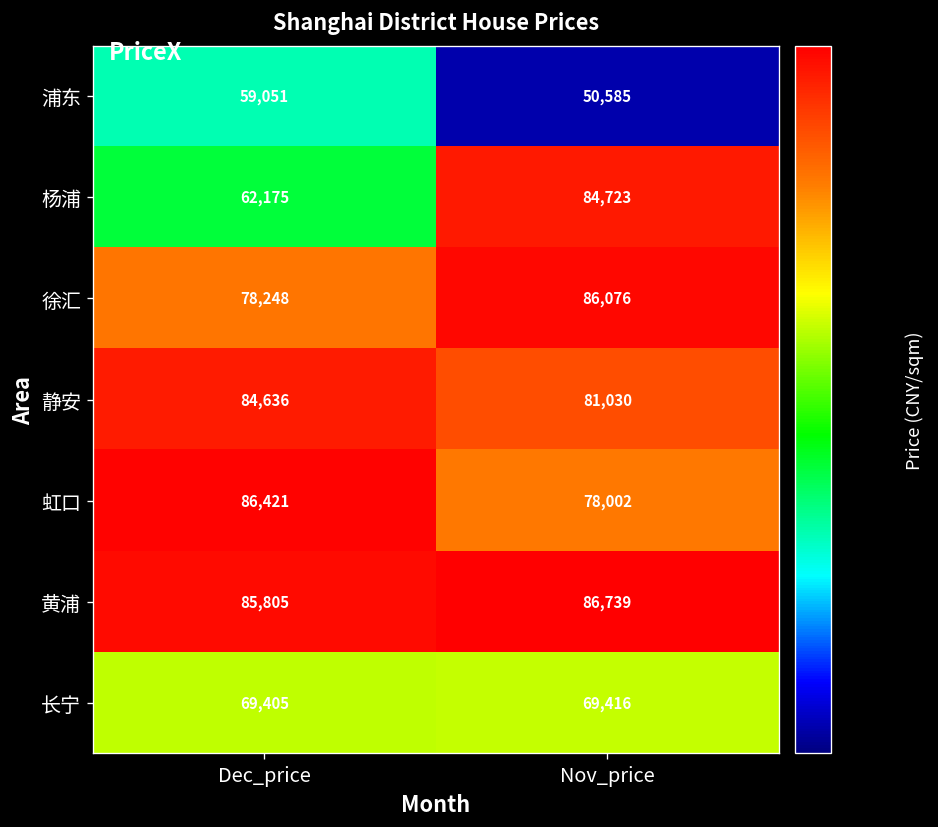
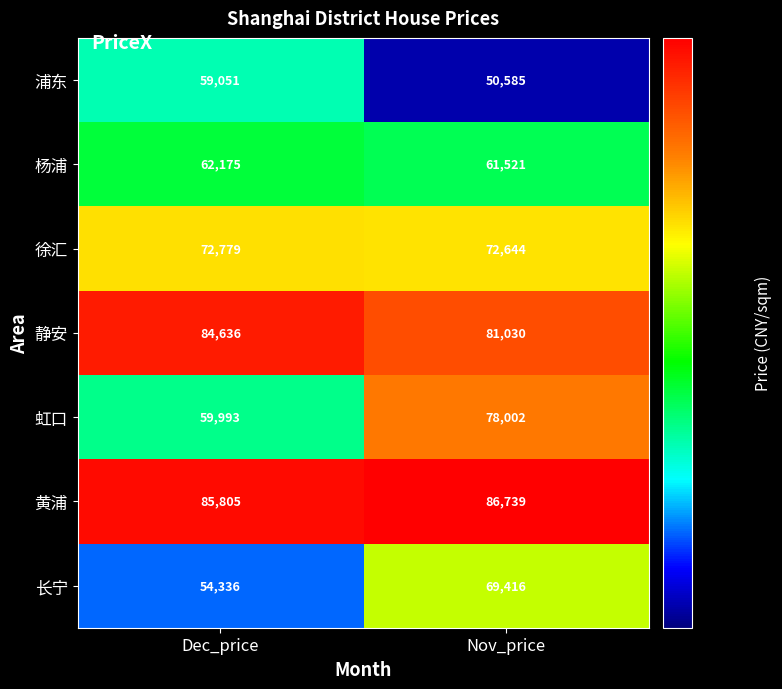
杨浦, Nov_price: 84,723 -> 61,521
徐汇, Dec_price: 78,248 -> 72,779
徐汇, Nov_price: 86,076 -> 72,644
虹口, Dec_price: 86,421 -> 59,993
长宁, Dec_price: 69,405 -> 54,336
